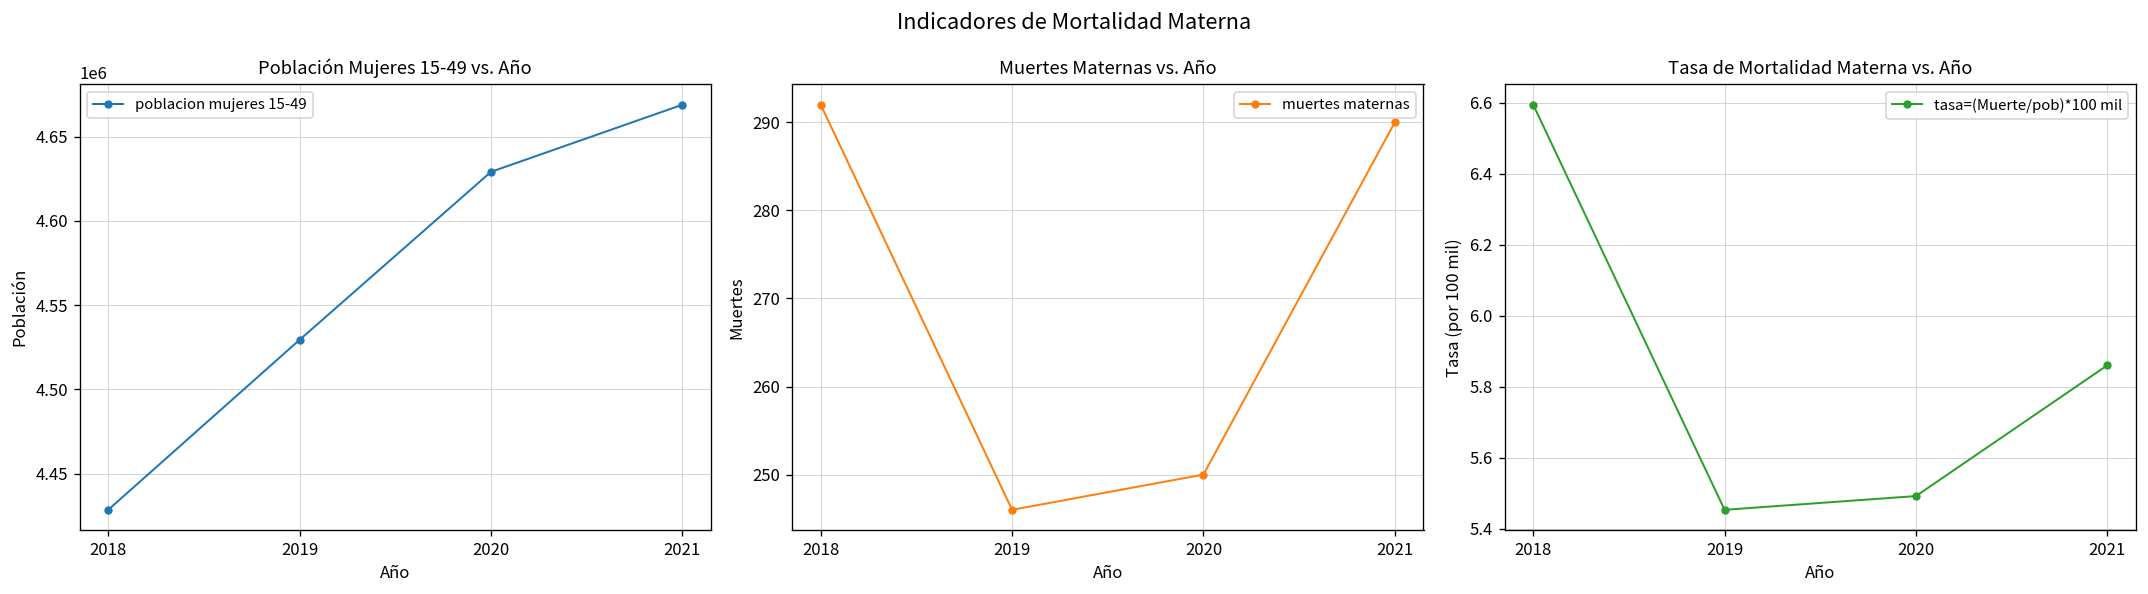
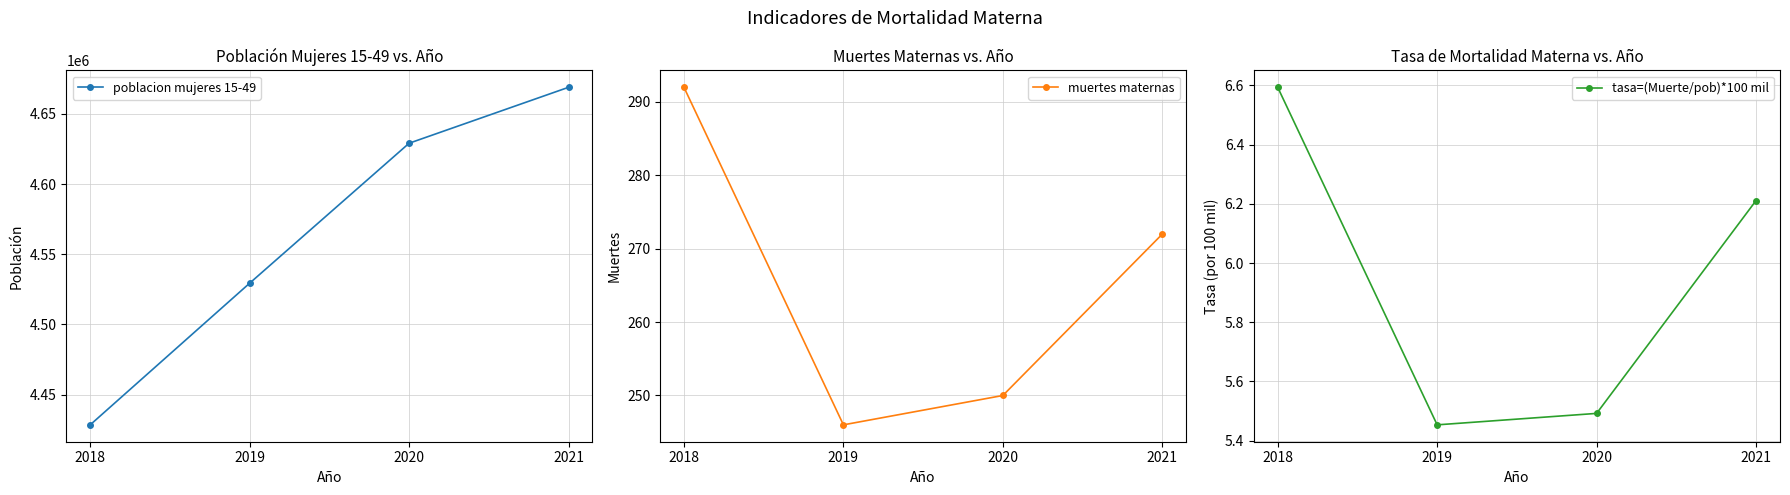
Muertes Maternas vs. Año, 2021: 290 -> 272
Tasa de Mortalidad Materna vs. Año, 2021: 5.86 -> 6.21
